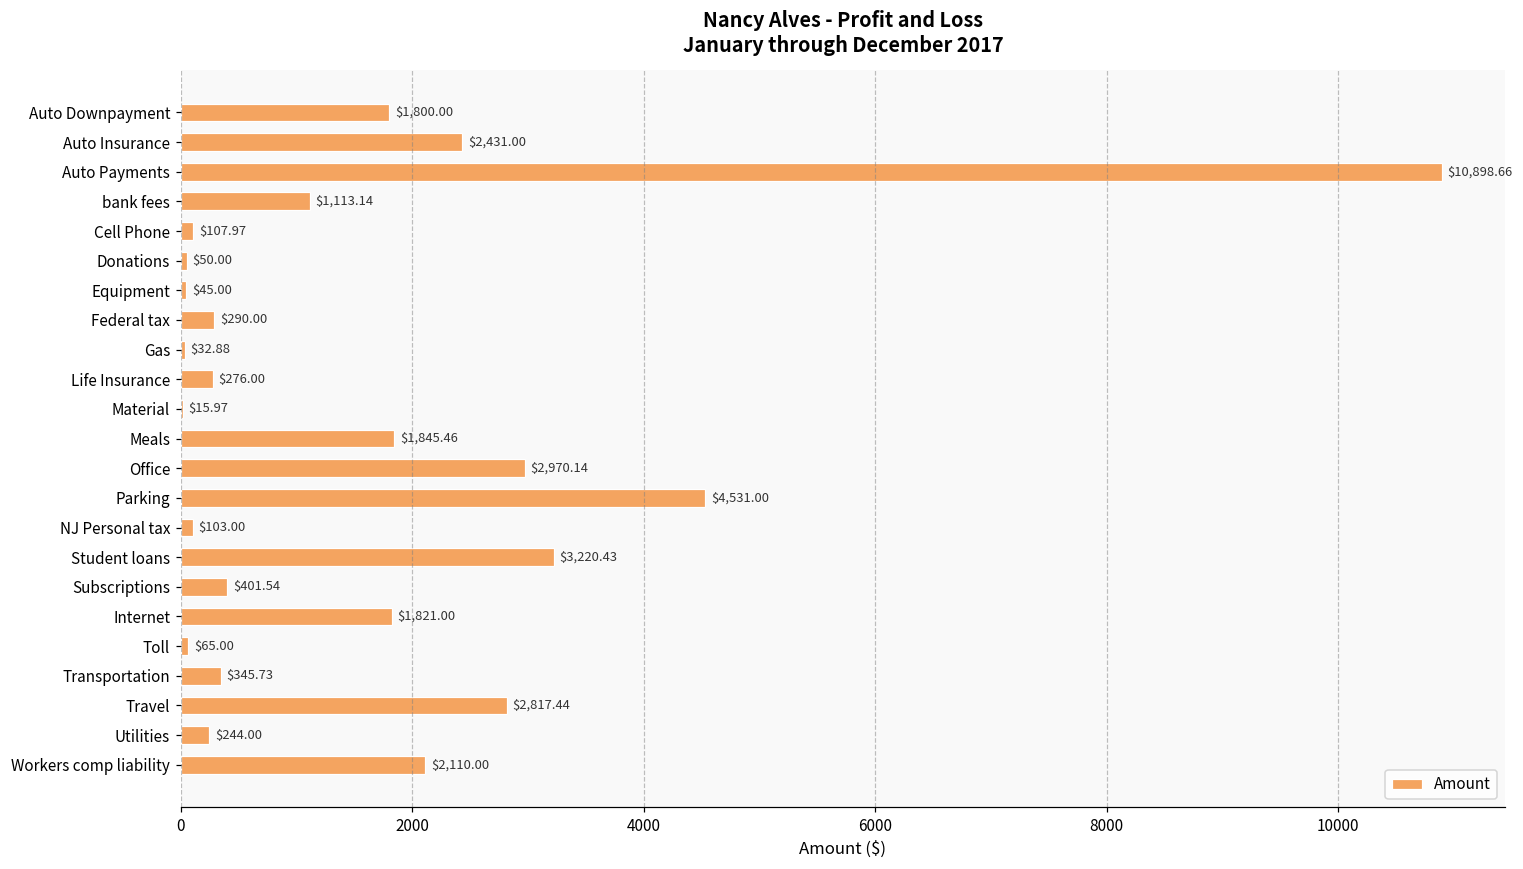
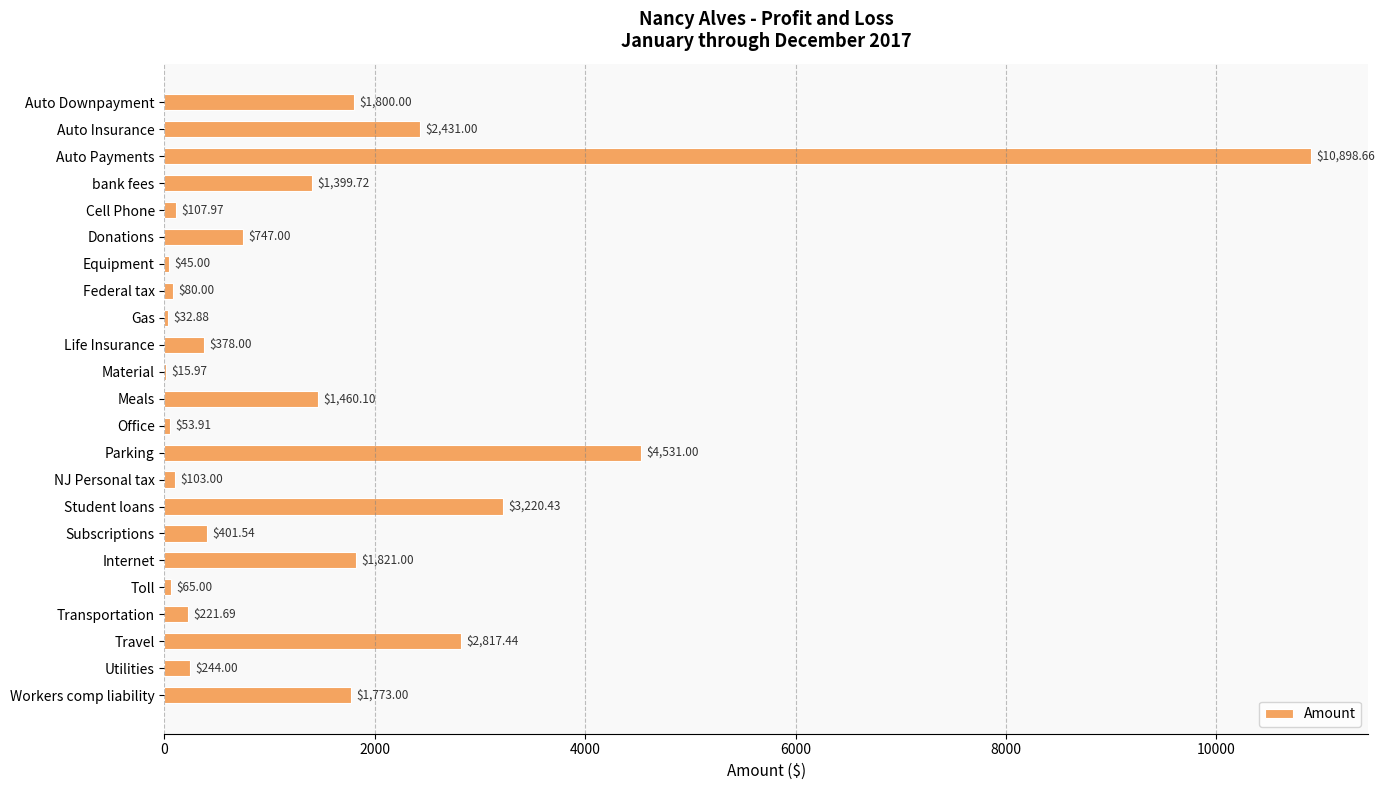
bank fees: $1,113.14 -> $1,399.72
Donations: $50.00 -> $747.00
Federal tax: $290.00 -> $80.00
Life Insurance: $276.00 -> $378.00
Meals: $1,845.46 -> $1,460.10
Office: $2,970.14 -> $53.91
Transportation: $345.73 -> $221.69
Workers comp liability: $2,110.00 -> $1,773.00
